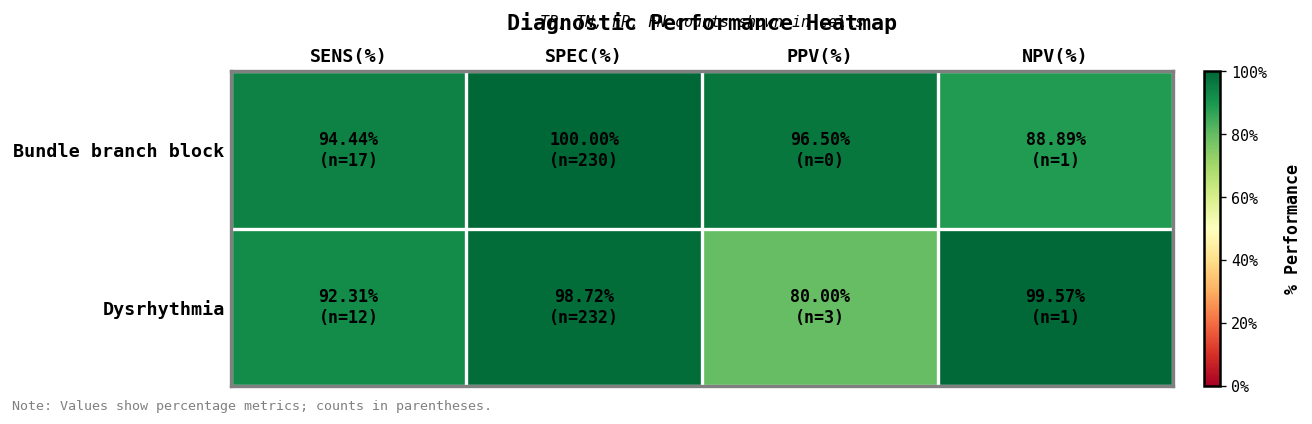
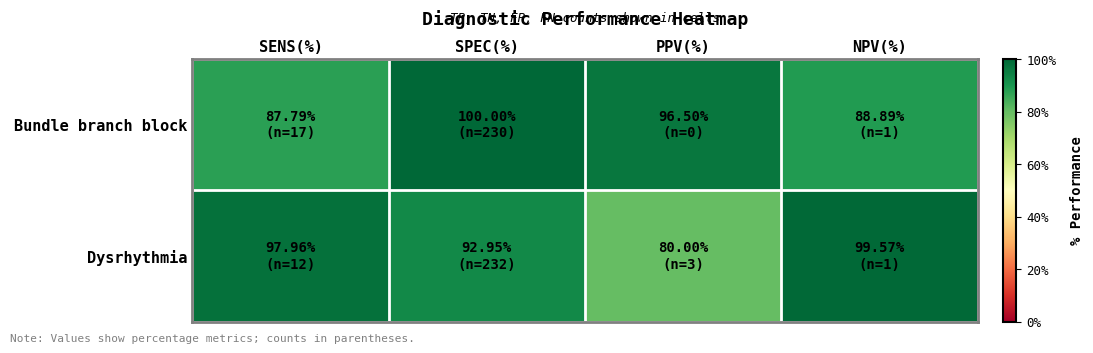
Bundle branch block, SENS(%): 94.44% -> 87.79%
Dysrhythmia, SENS(%): 92.31% -> 97.96%
Dysrhythmia, SPEC(%): 98.72% -> 92.95%
